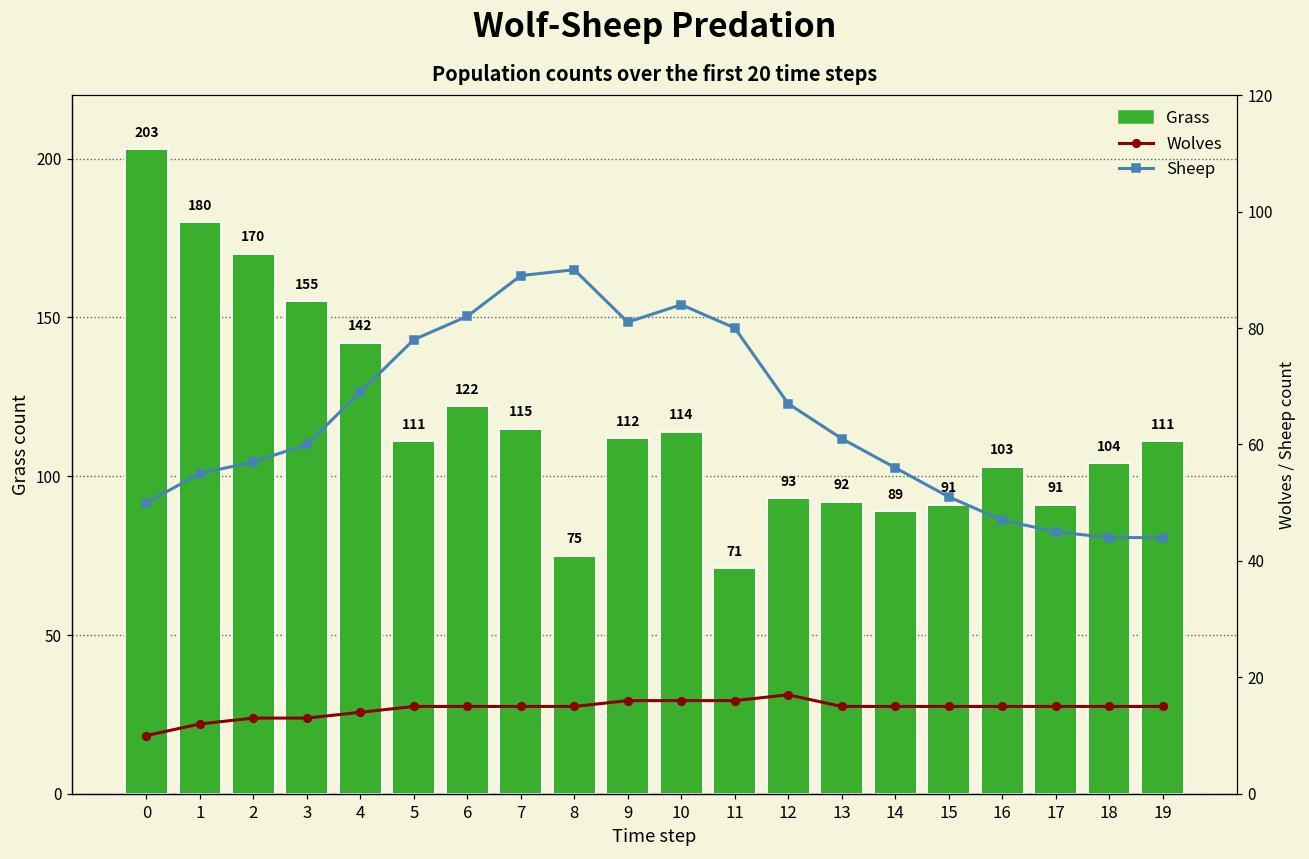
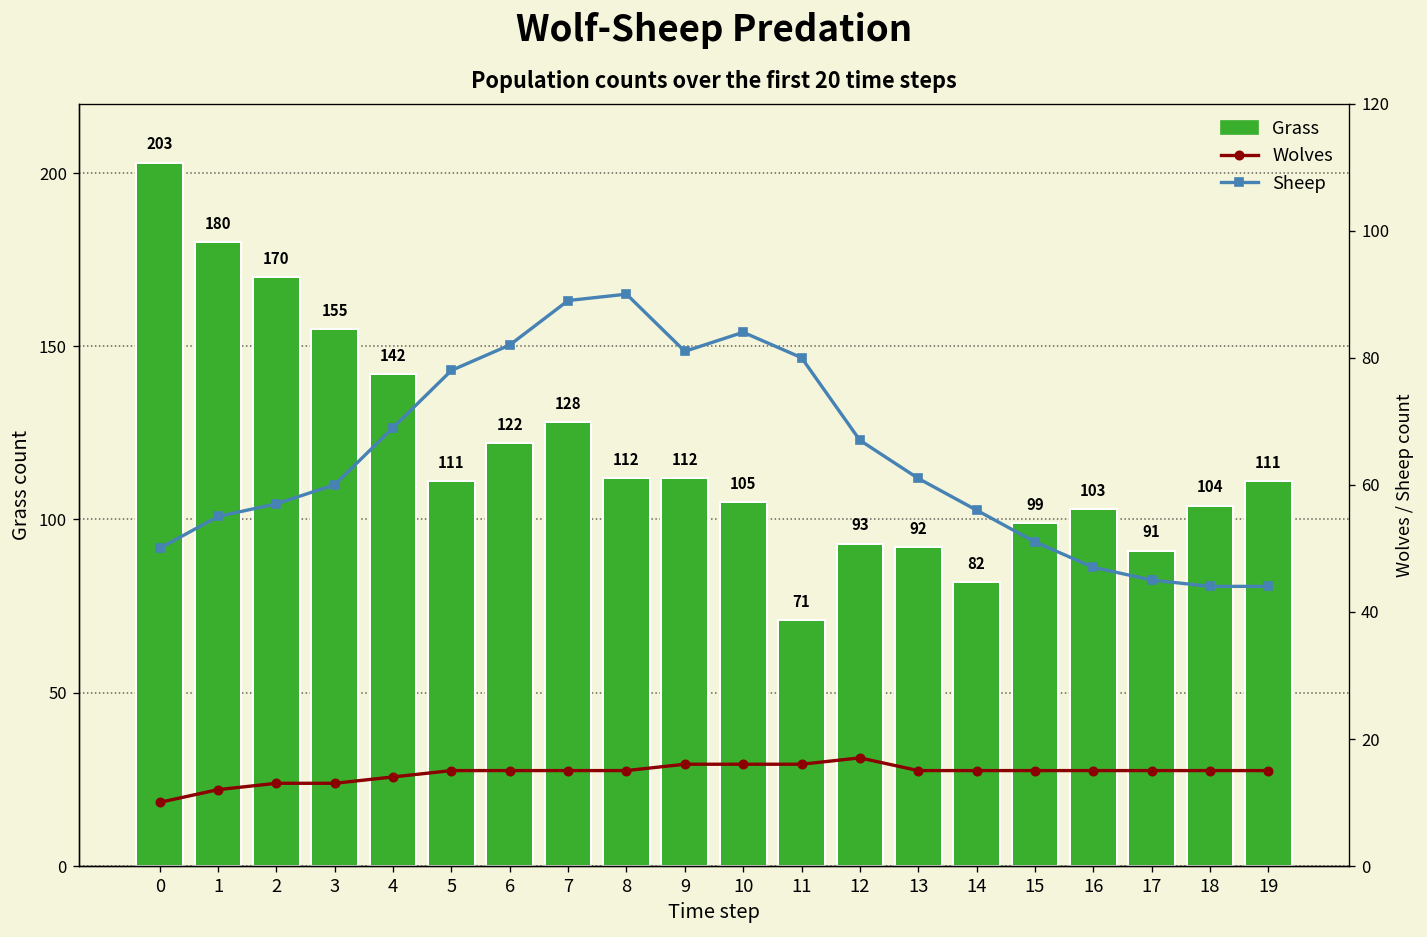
Grass, 7: 115 -> 128
Grass, 8: 75 -> 112
Grass, 10: 114 -> 105
Grass, 14: 89 -> 82
Grass, 15: 91 -> 99
